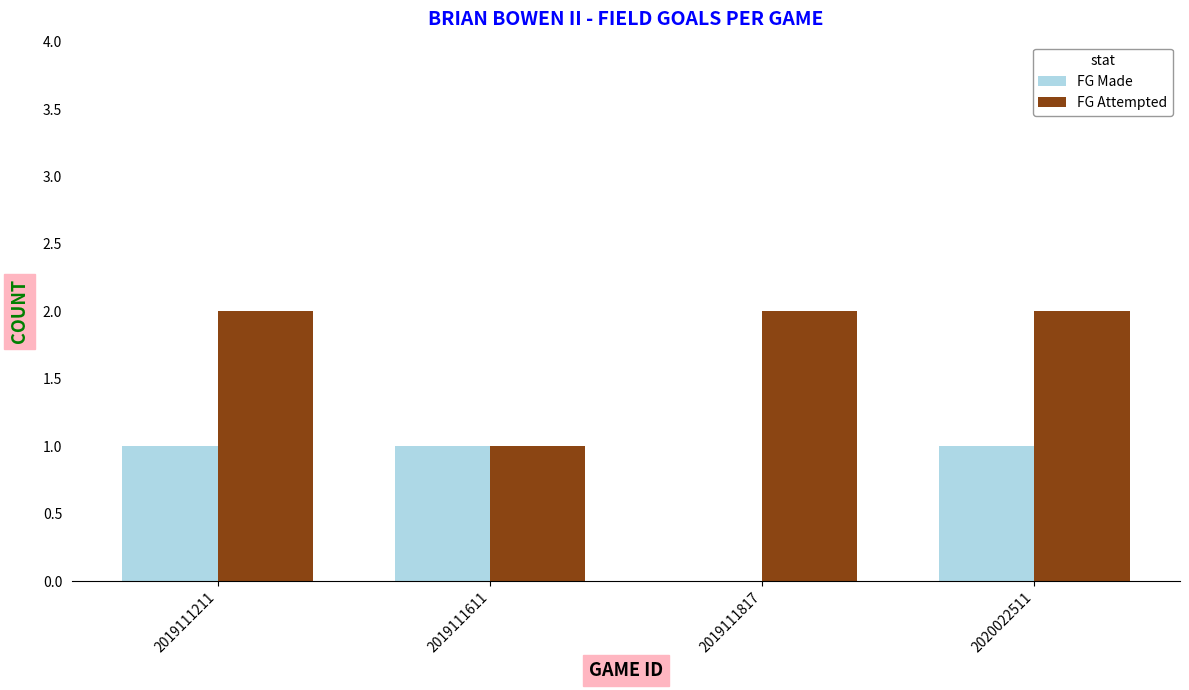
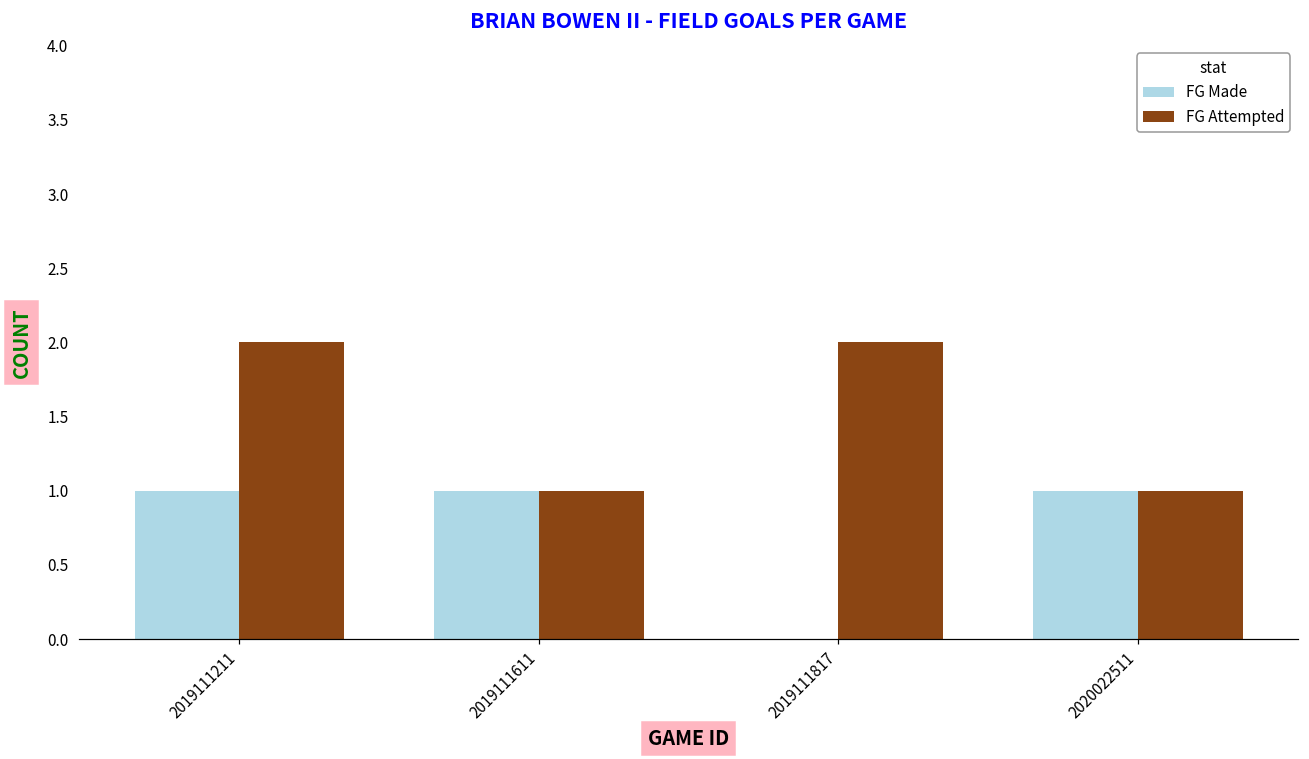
FG Attempted, 2020022511: 2 -> 1
